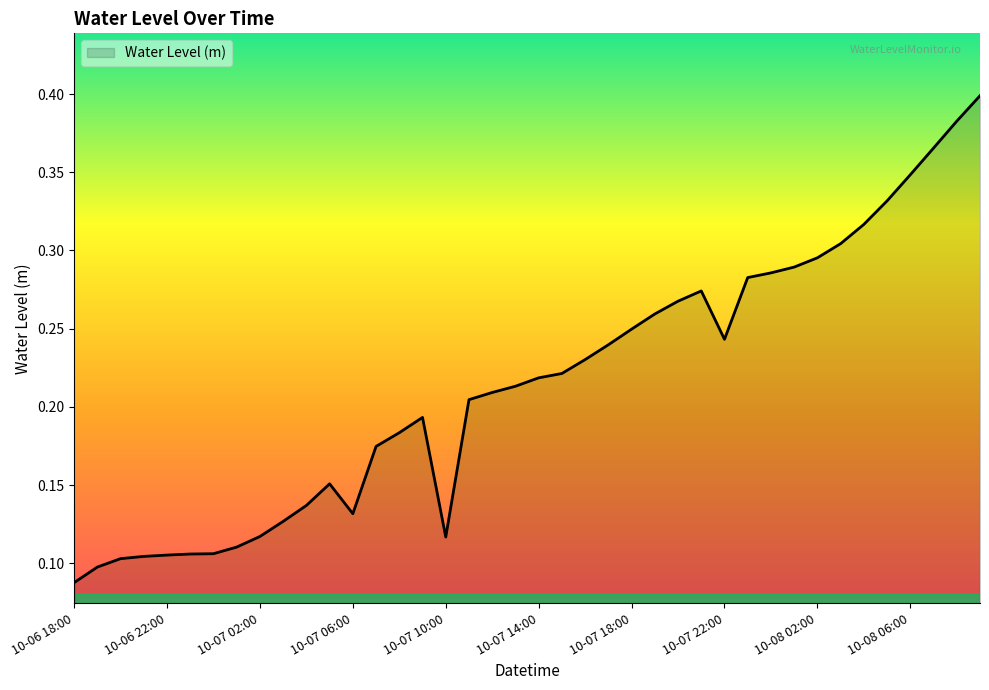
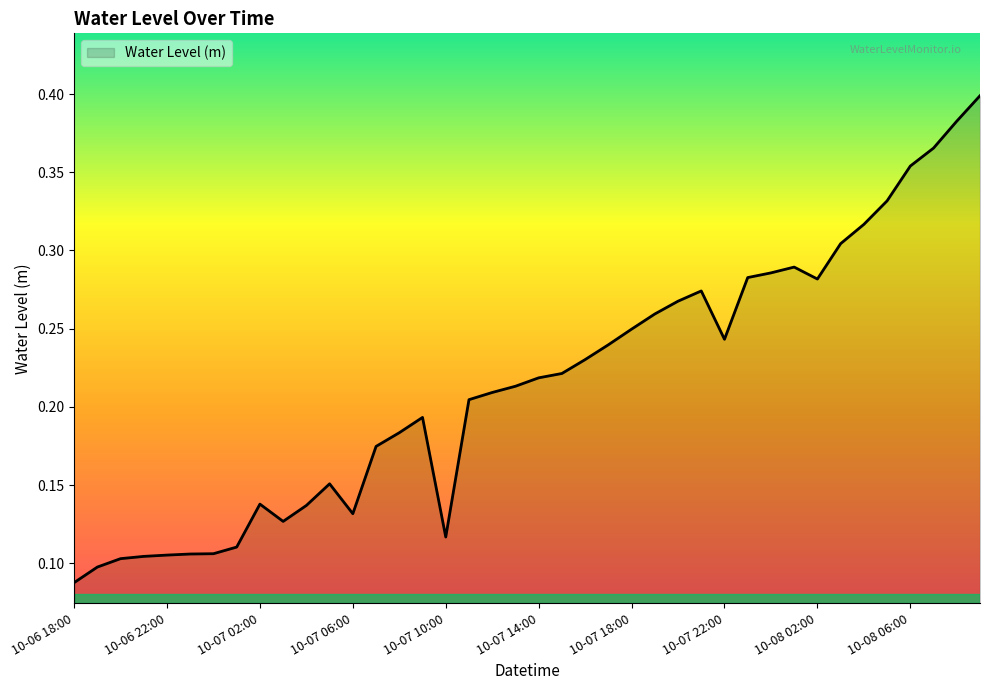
10-07 02:00: 0.117 -> 0.138
10-08 02:00: 0.295 -> 0.282
10-08 06:00: 0.348 -> 0.354
